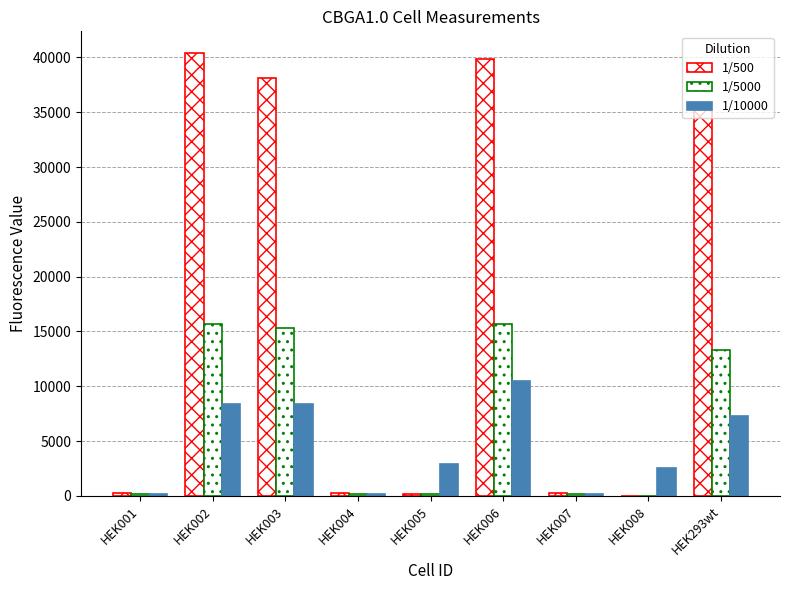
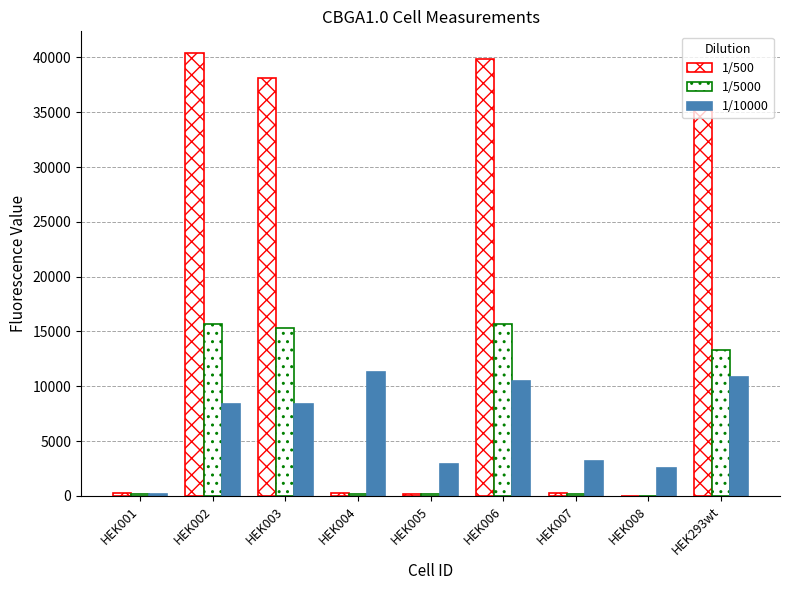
1/10000, HEK004: 200 -> 11300
1/10000, HEK007: 200 -> 3200
1/10000, HEK293wt: 7300 -> 10800
